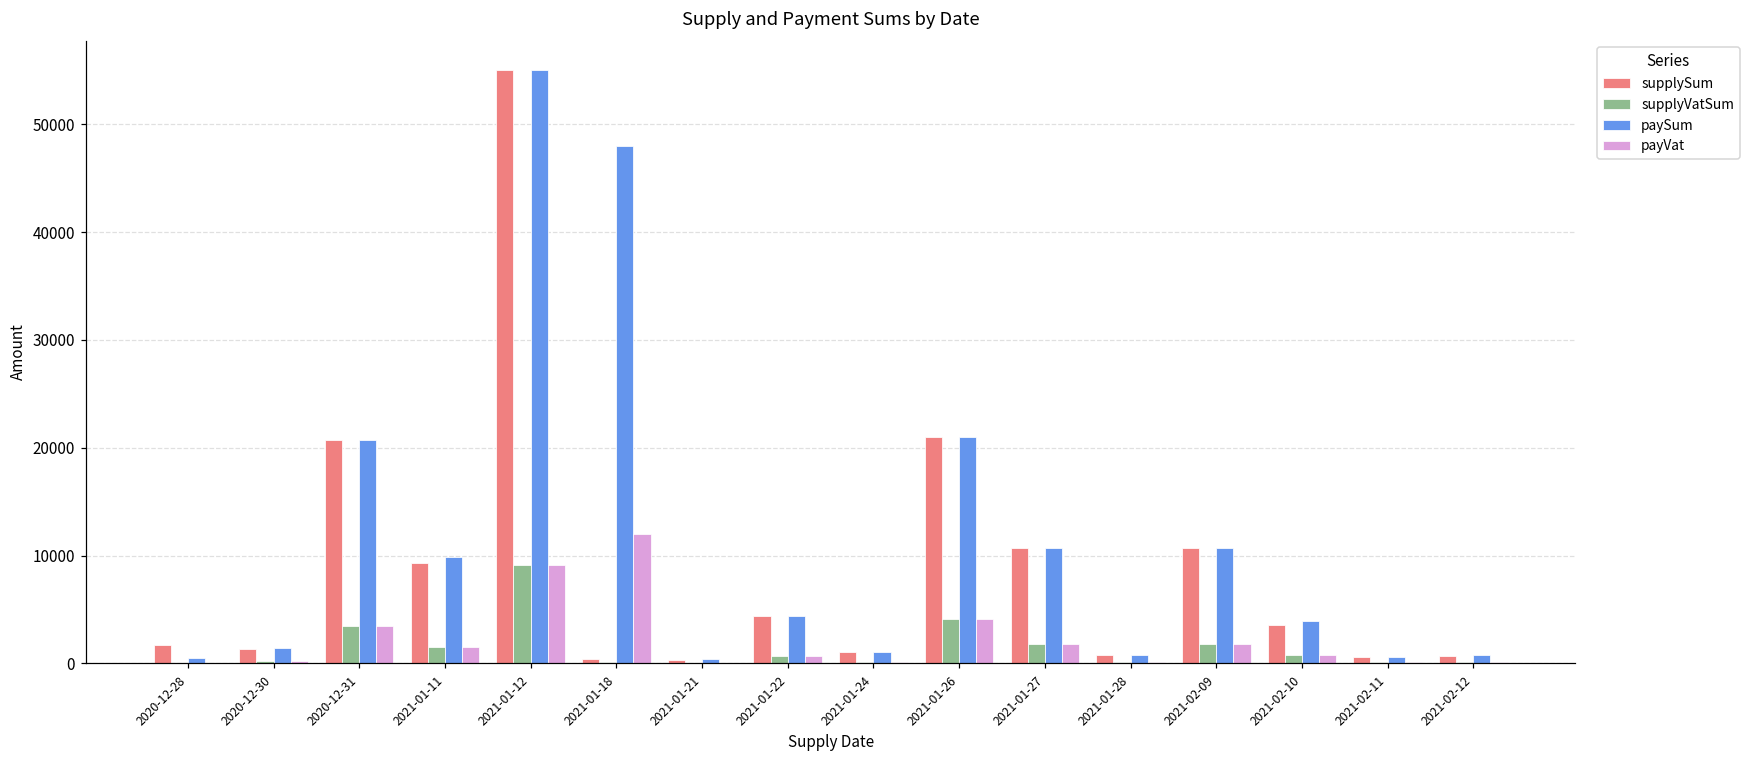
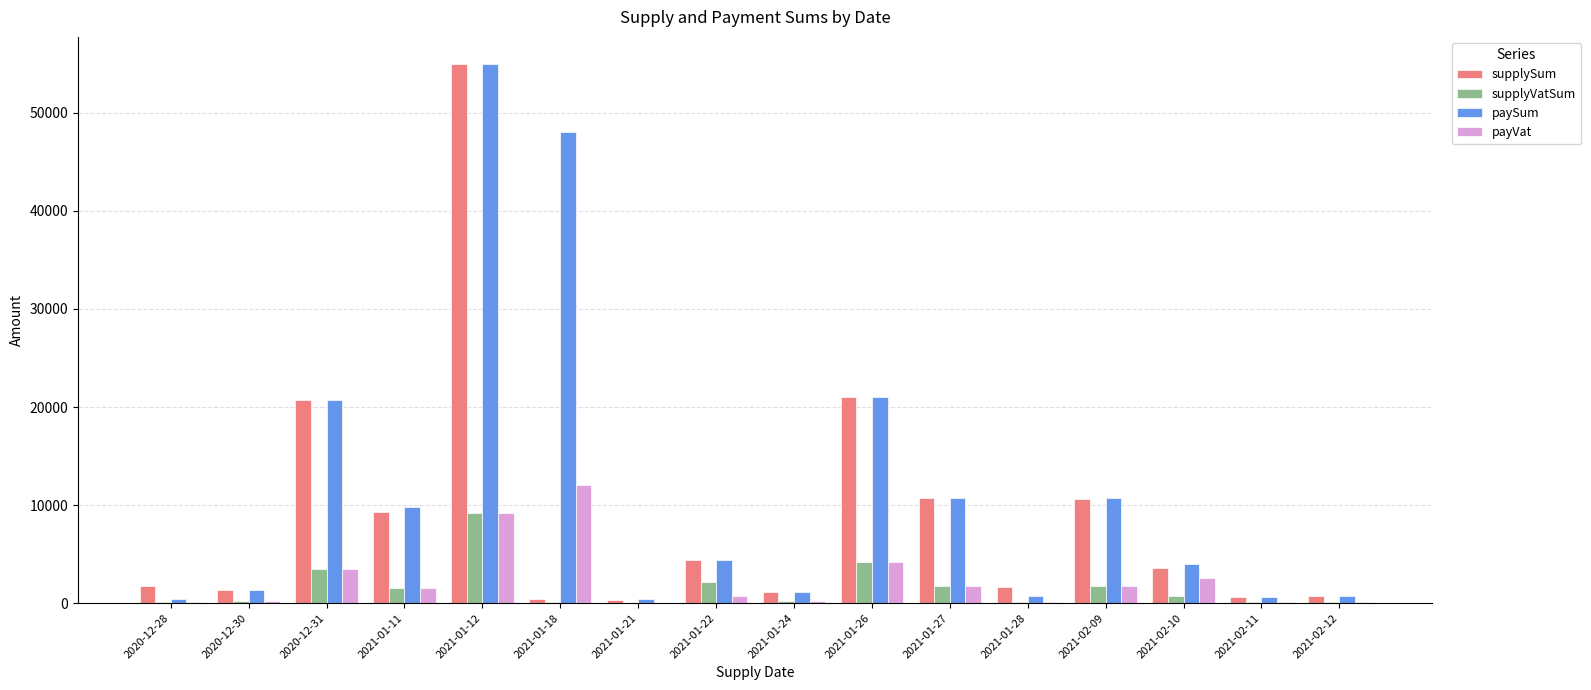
supplyVatSum, 2021-01-22: 1000 -> 2000
supplySum, 2021-01-28: 1000 -> 2000
payVat, 2021-02-10: 1000 -> 3000
